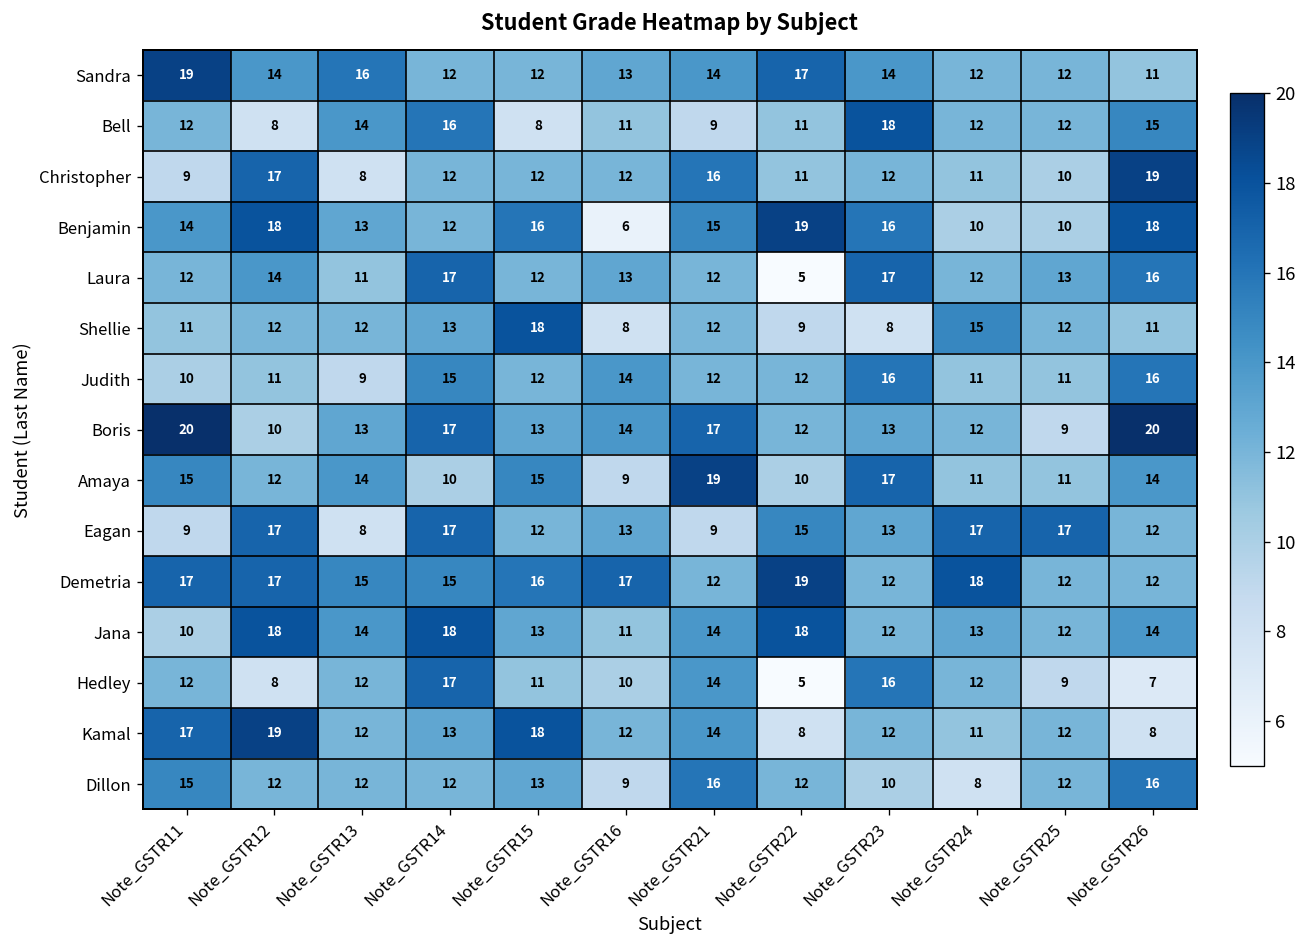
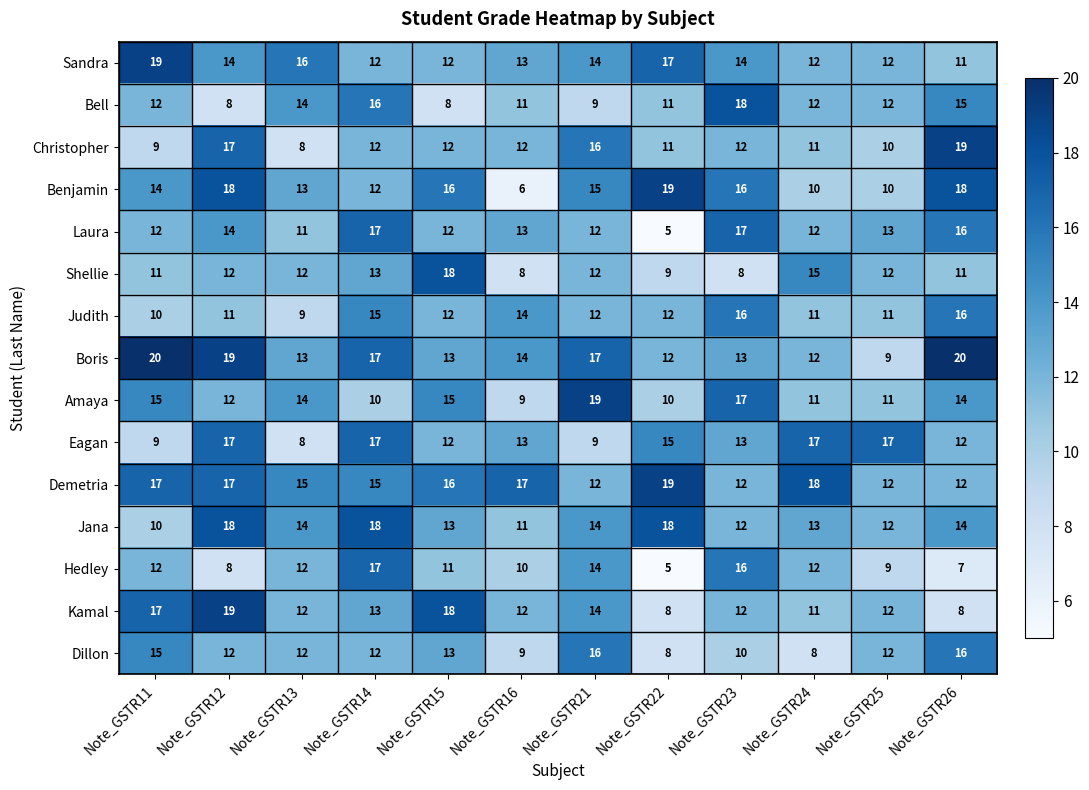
Boris, Note_GSTR12: 10 -> 19
Dillon, Note_GSTR22: 12 -> 8
